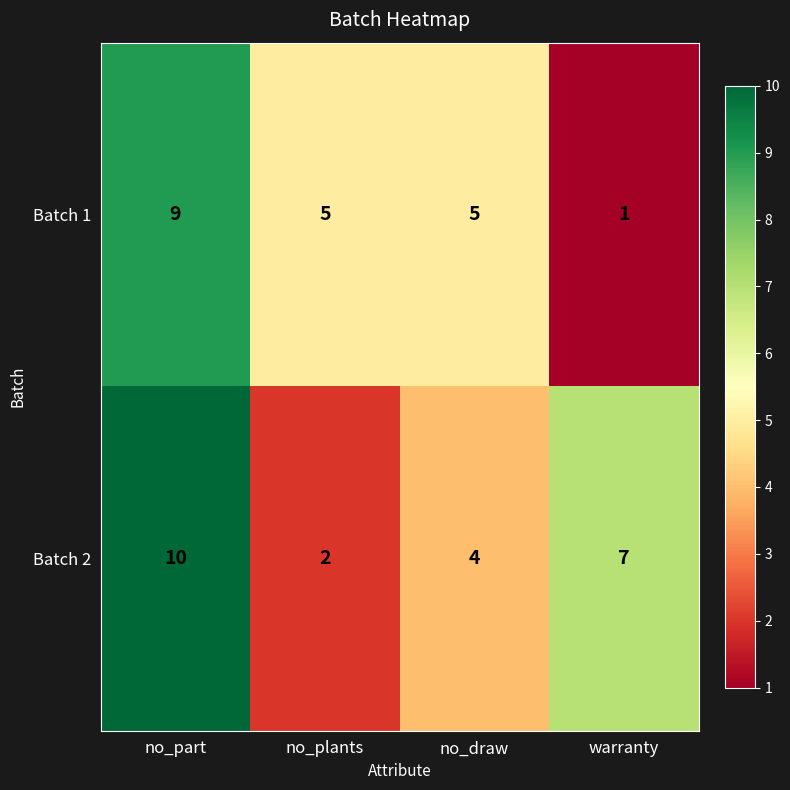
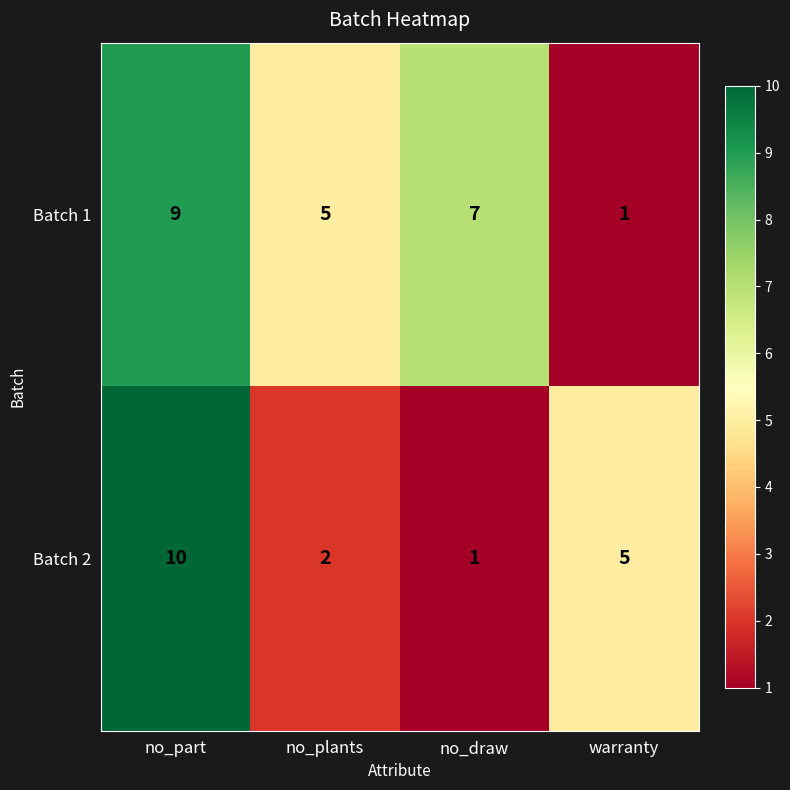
Batch 1, no_draw: 5 -> 7
Batch 2, no_draw: 4 -> 1
Batch 2, warranty: 7 -> 5
